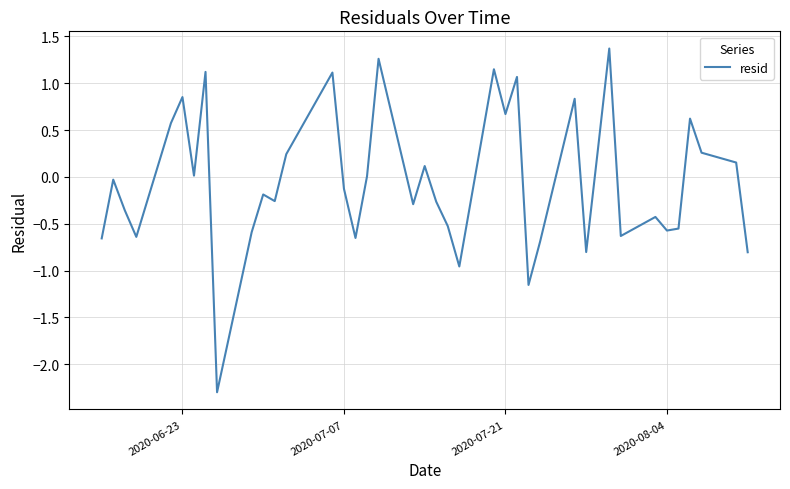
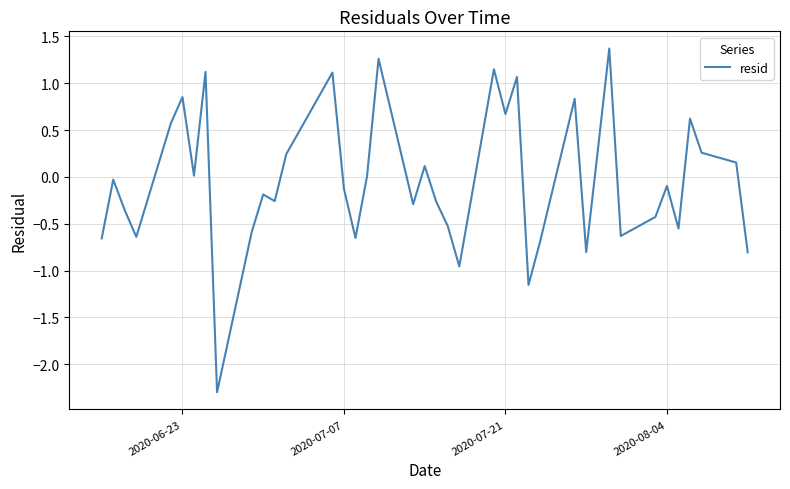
2020-08-04: -0.6 -> -0.1
